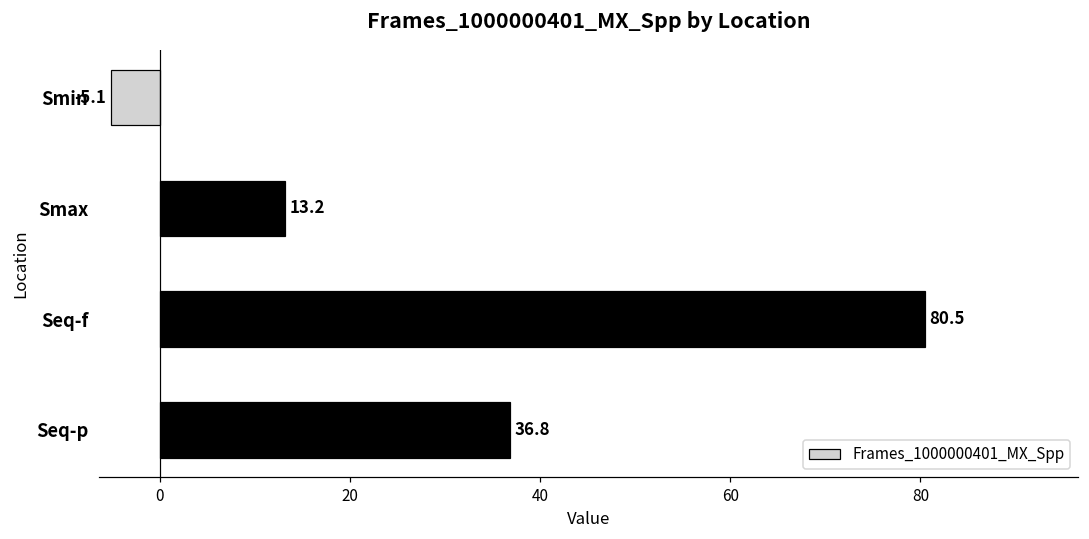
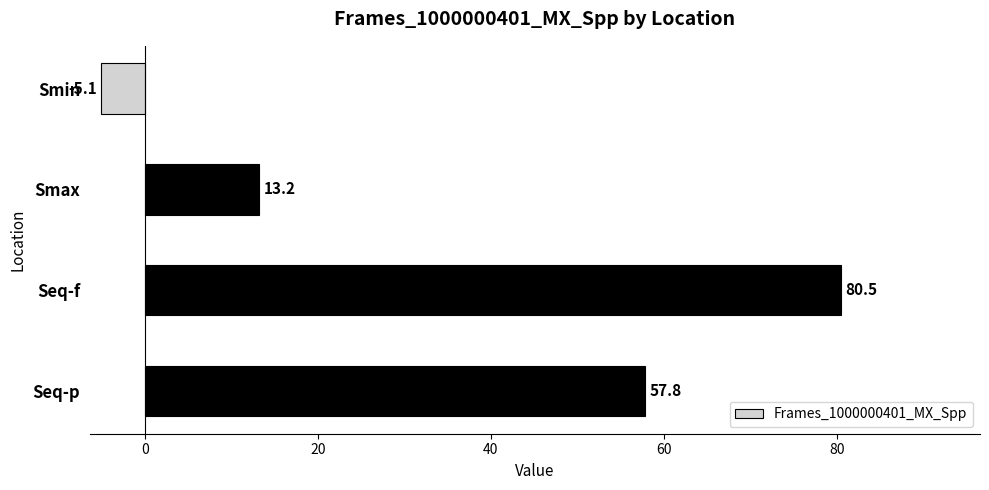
Seq-p: 36.8 -> 57.8
